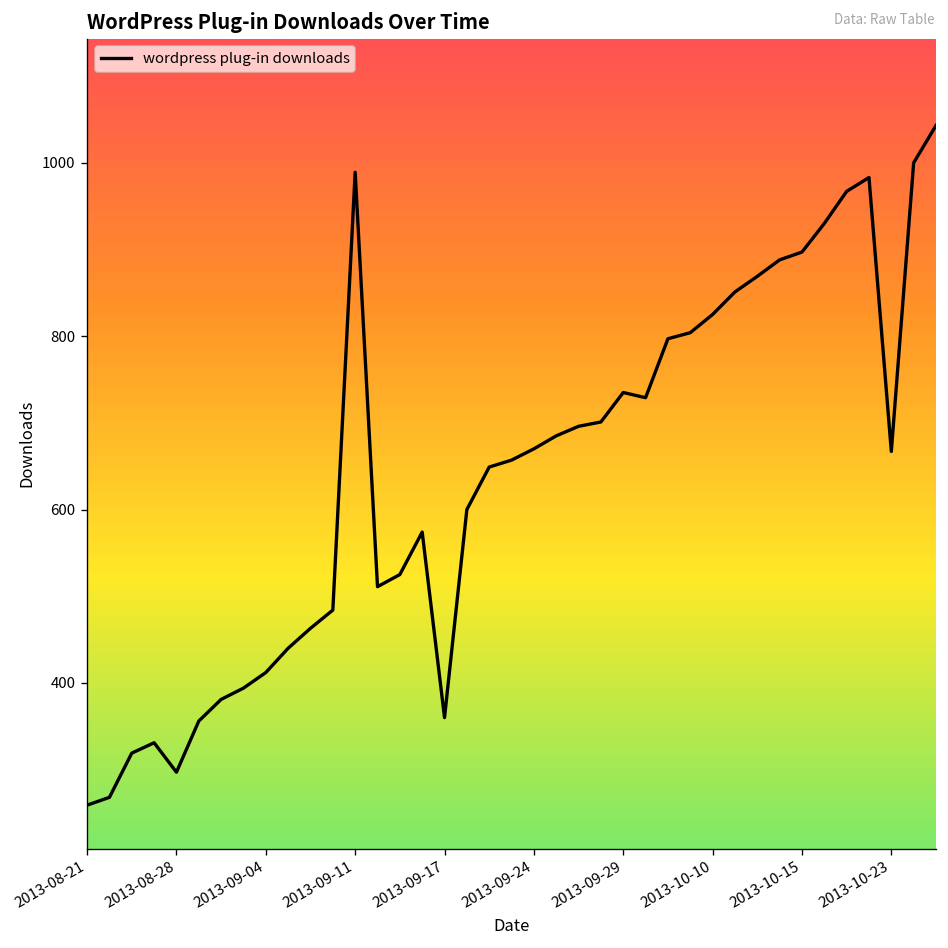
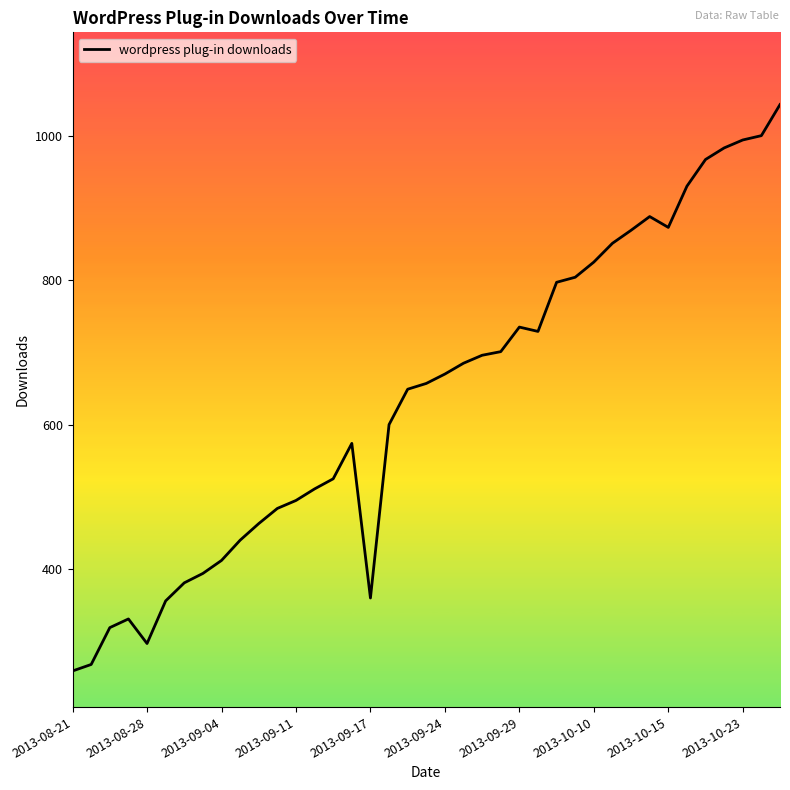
2013-09-11: 990 -> 500
2013-10-15: 900 -> 870
2013-10-23: 670 -> 990
